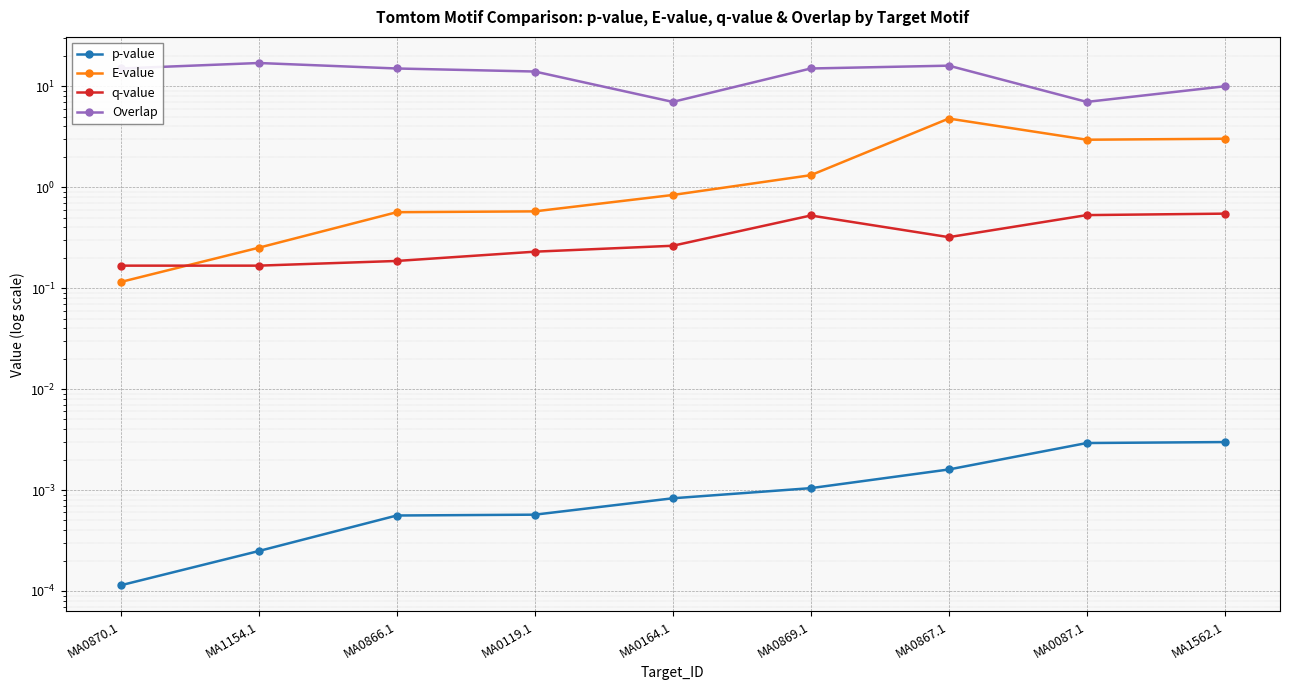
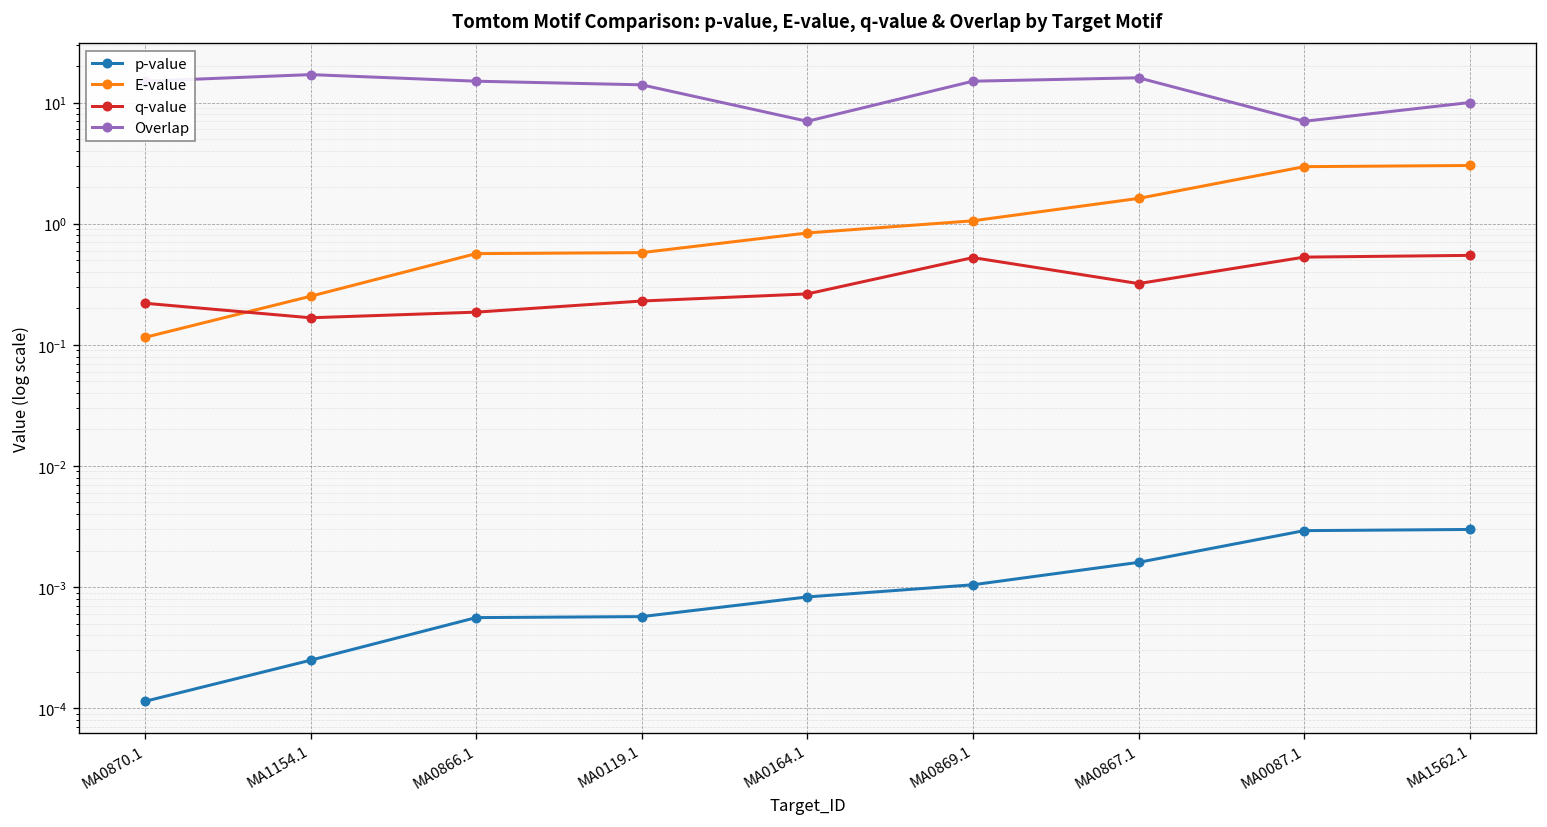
q-value, MA0870.1: 0.17 -> 0.22
E-value, MA0869.1: 1.3 -> 1.1
E-value, MA0867.1: 5 -> 1.6
